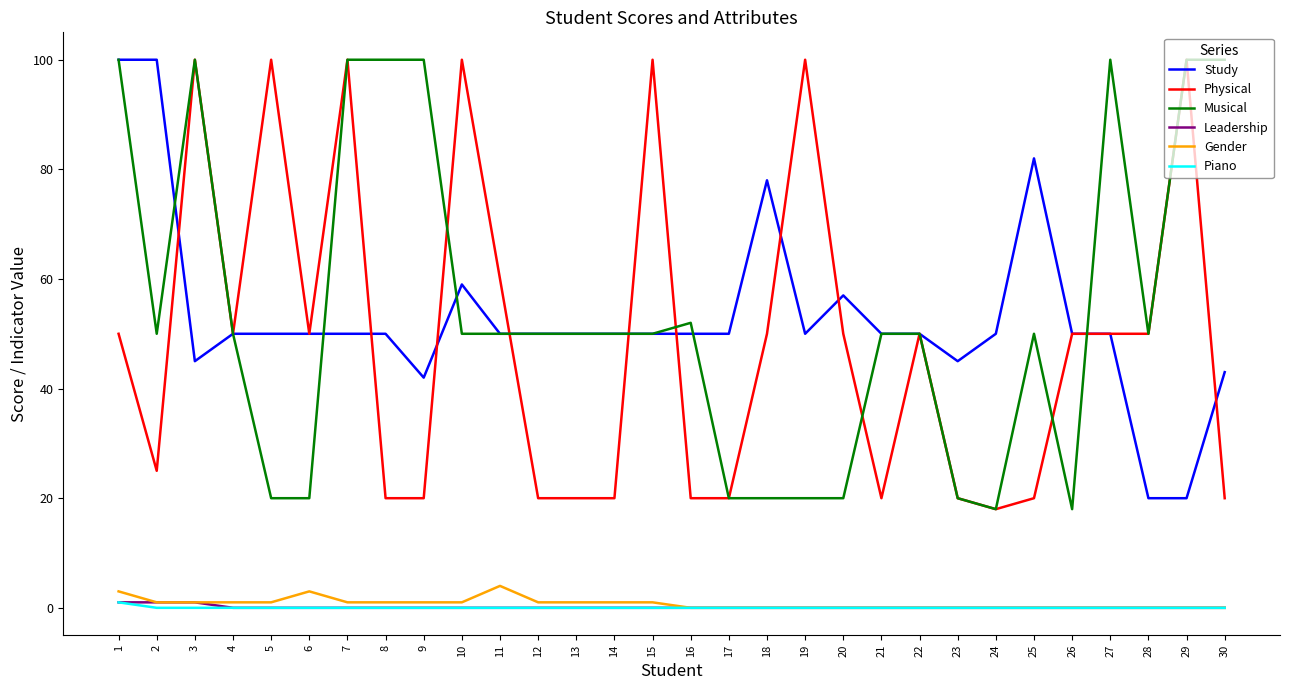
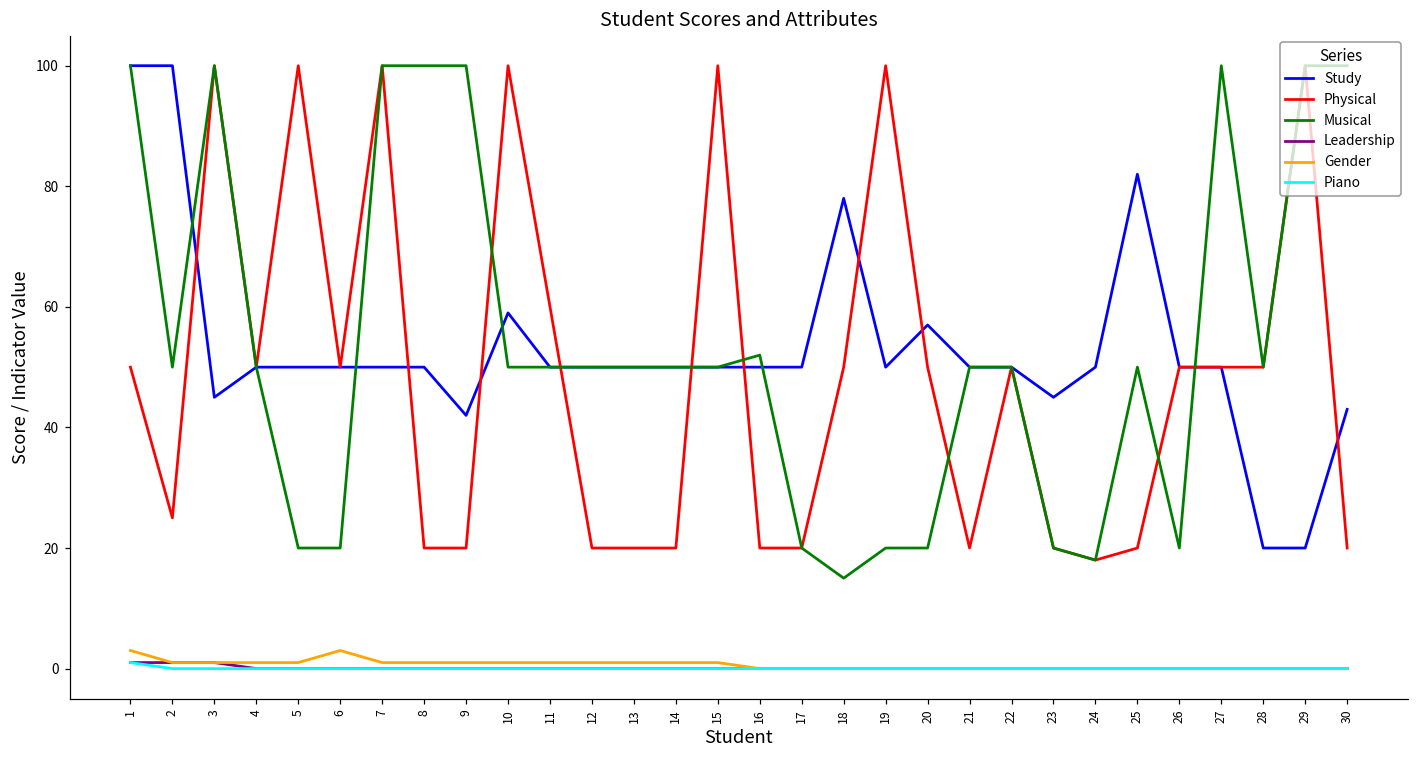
Gender, 11: 4 -> 1
Musical, 18: 20 -> 15
Musical, 26: 18 -> 20
